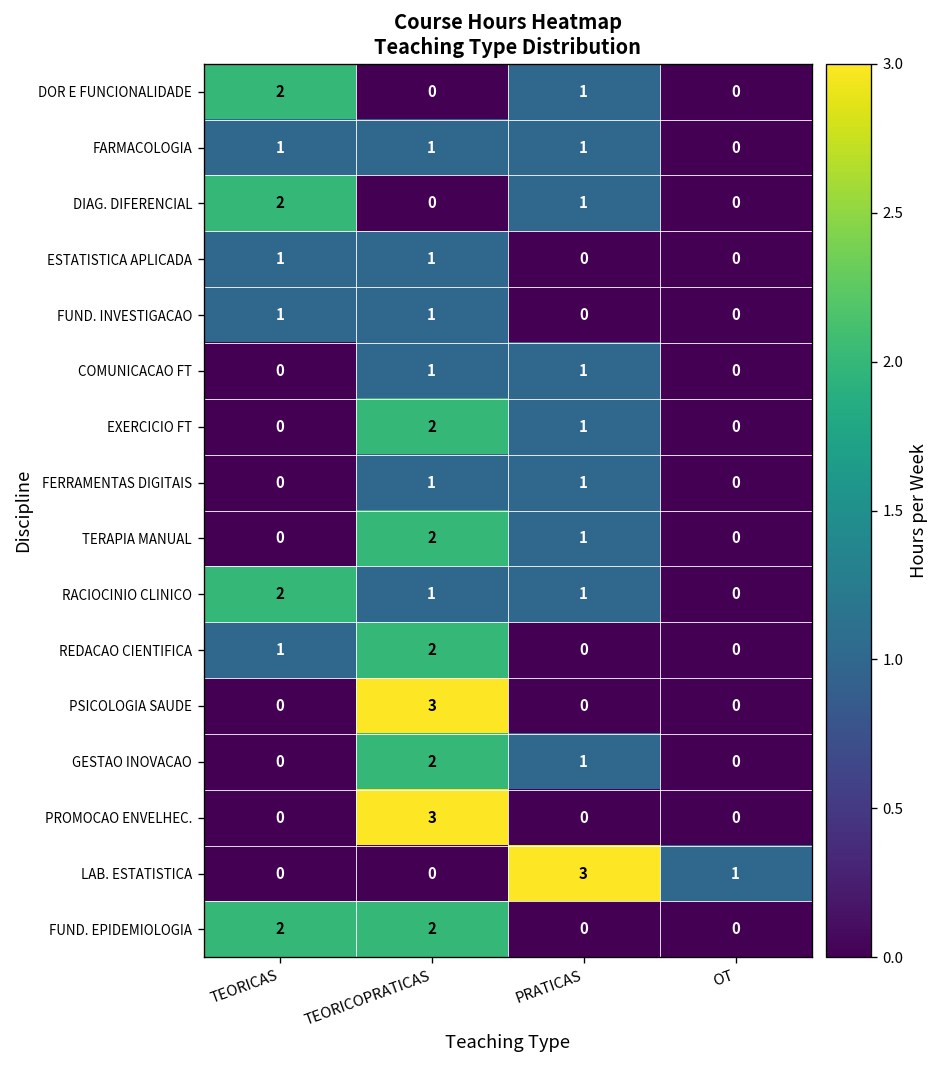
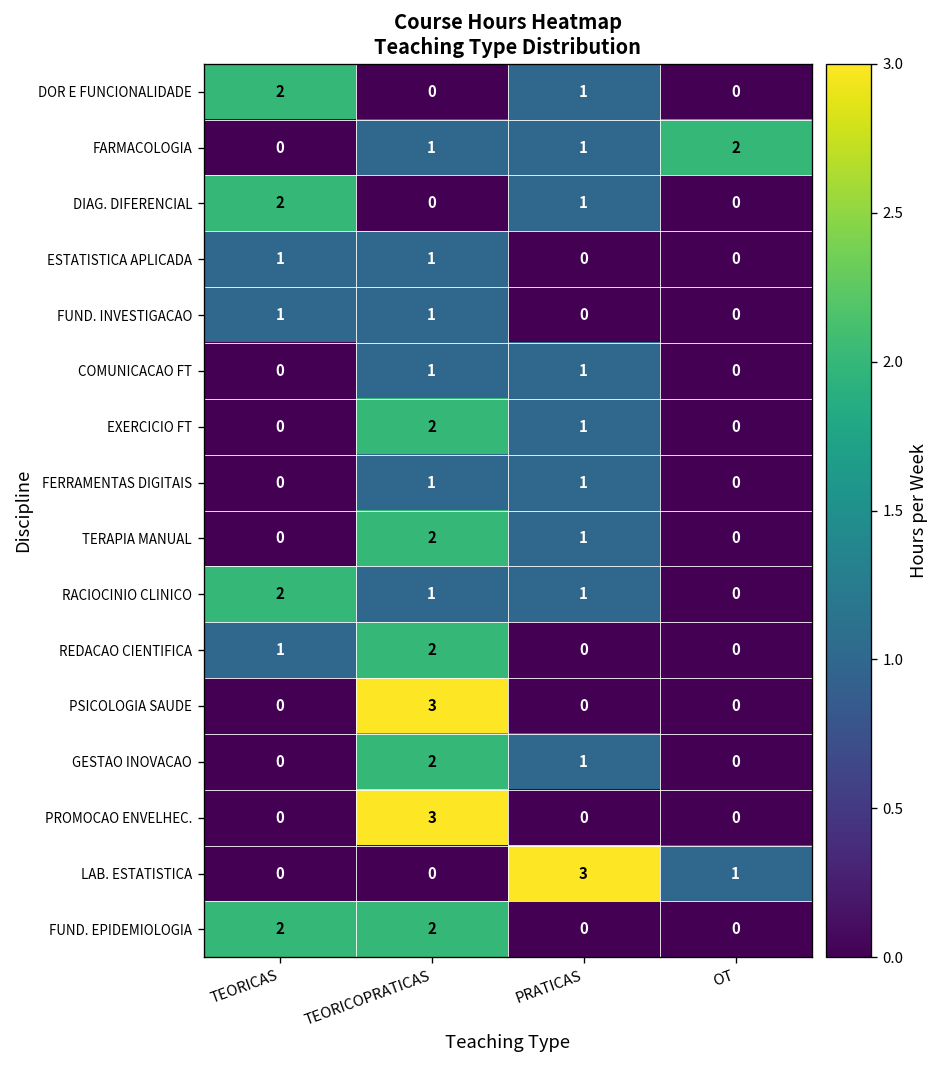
FARMACOLOGIA, TEORICAS: 1 -> 0
FARMACOLOGIA, OT: 0 -> 2
